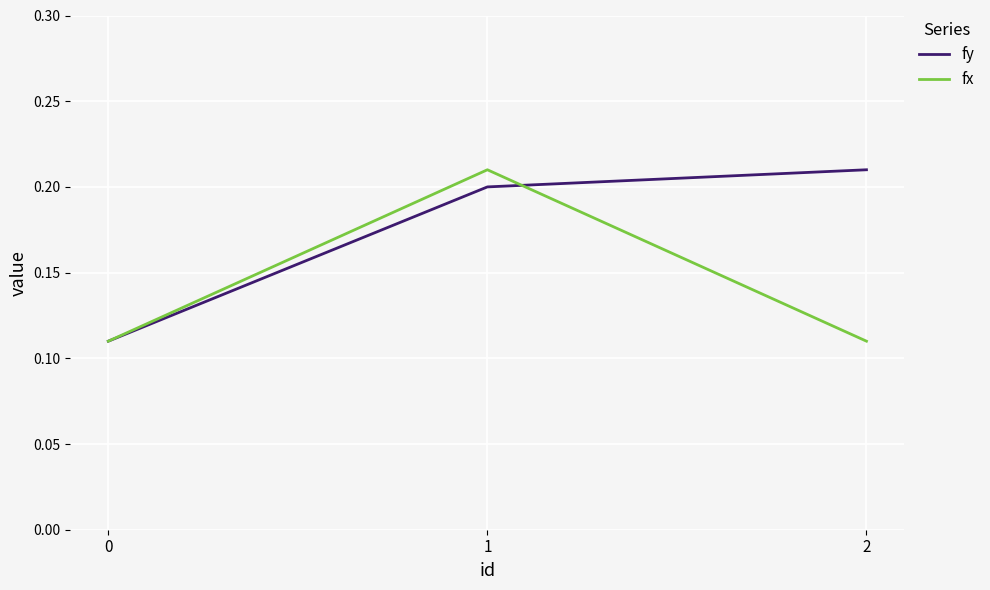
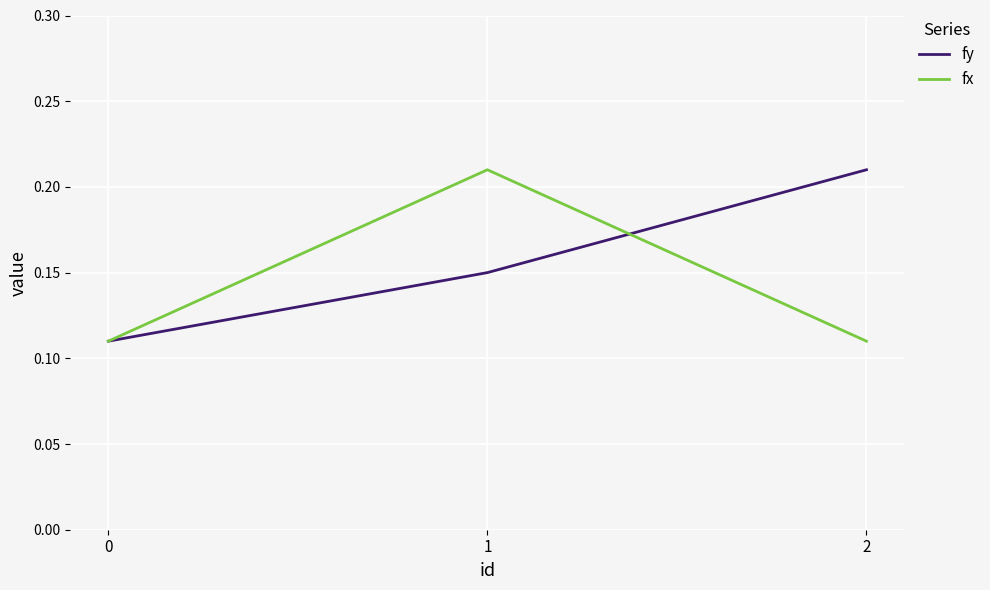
fy, 1: 0.20 -> 0.15
